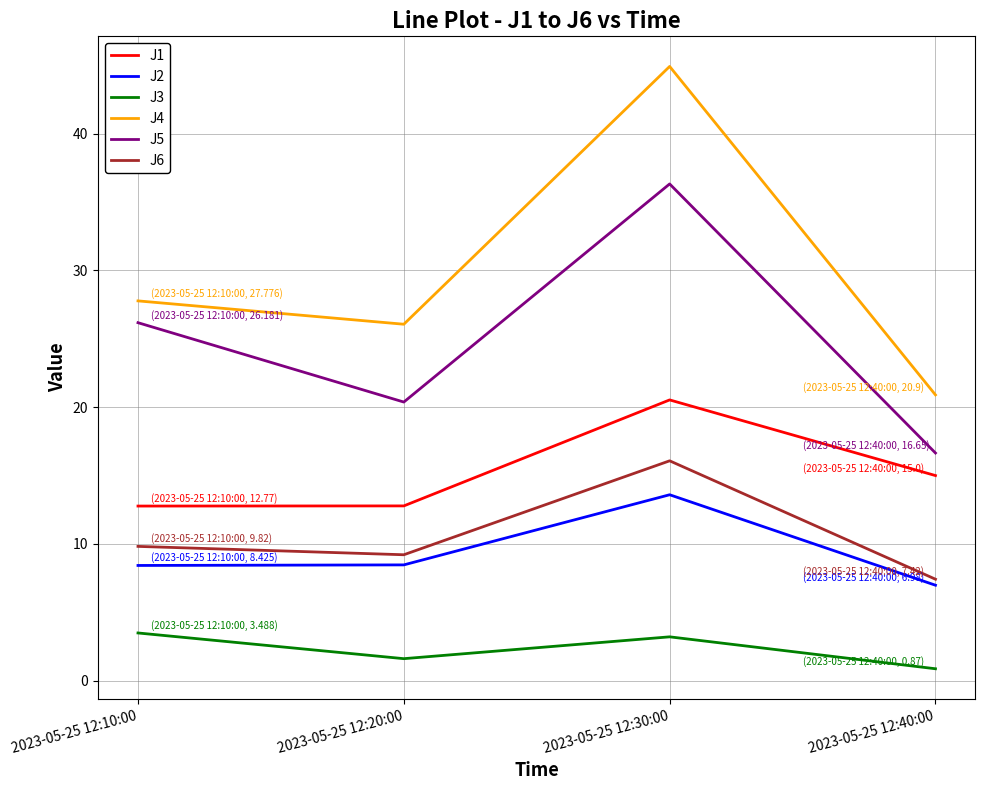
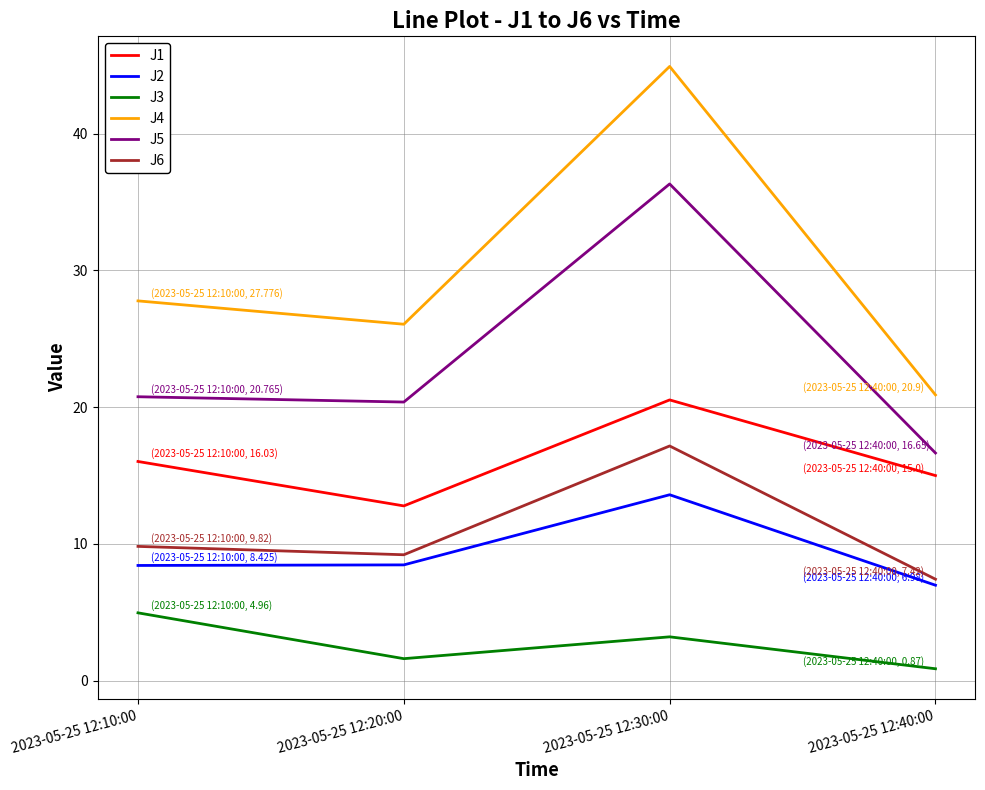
J1, 2023-05-25 12:10:00: 12.77 -> 16.03
J3, 2023-05-25 12:10:00: 3.488 -> 4.96
J5, 2023-05-25 12:10:00: 26.181 -> 20.765
J6, 2023-05-25 12:30:00: 16.1 -> 17.2
